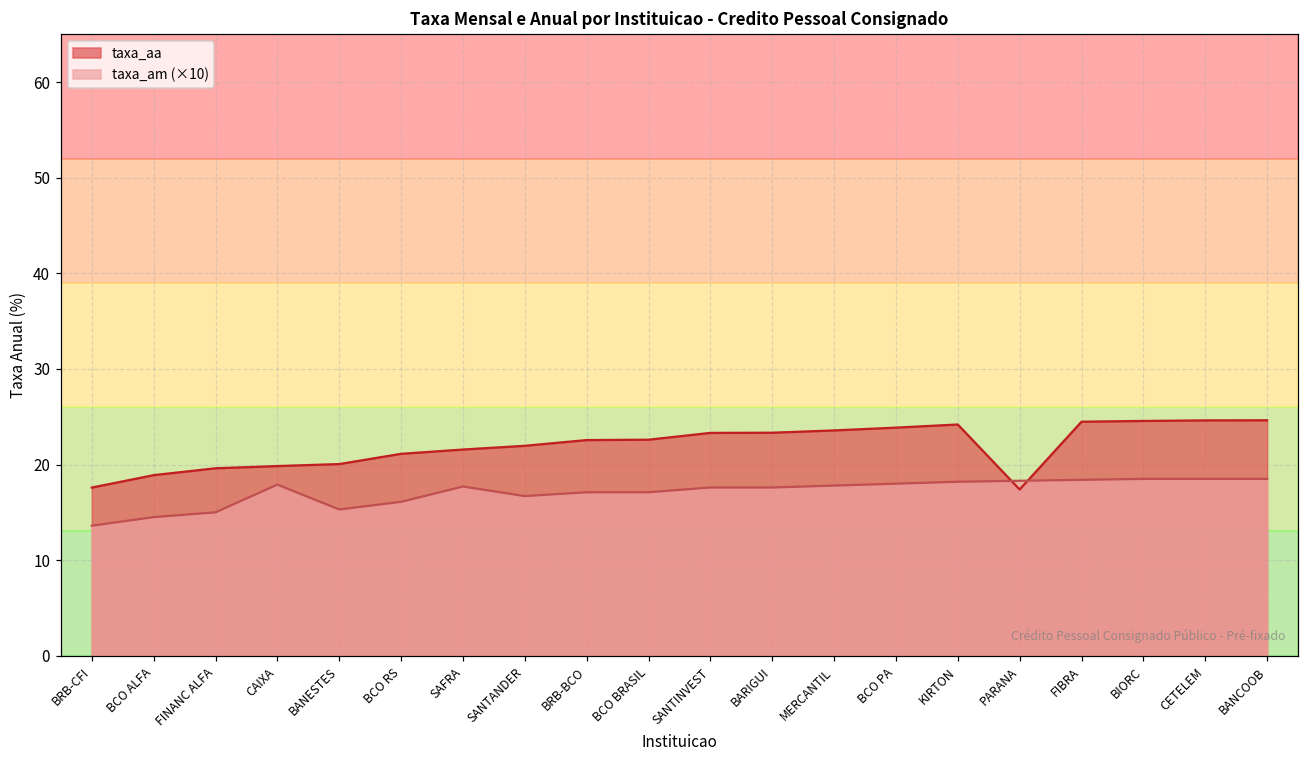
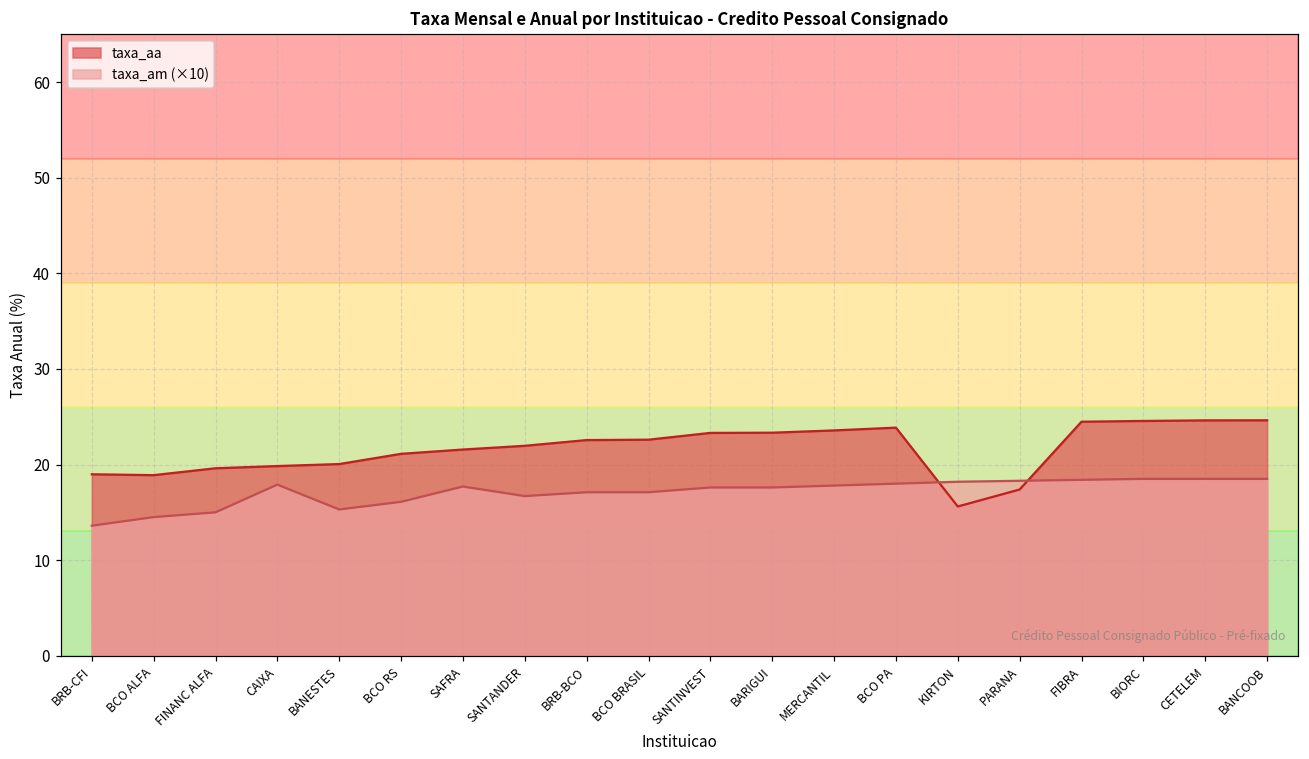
taxa_aa, BRB-CFI: 18 -> 19
taxa_aa, KIRTON: 24 -> 16
